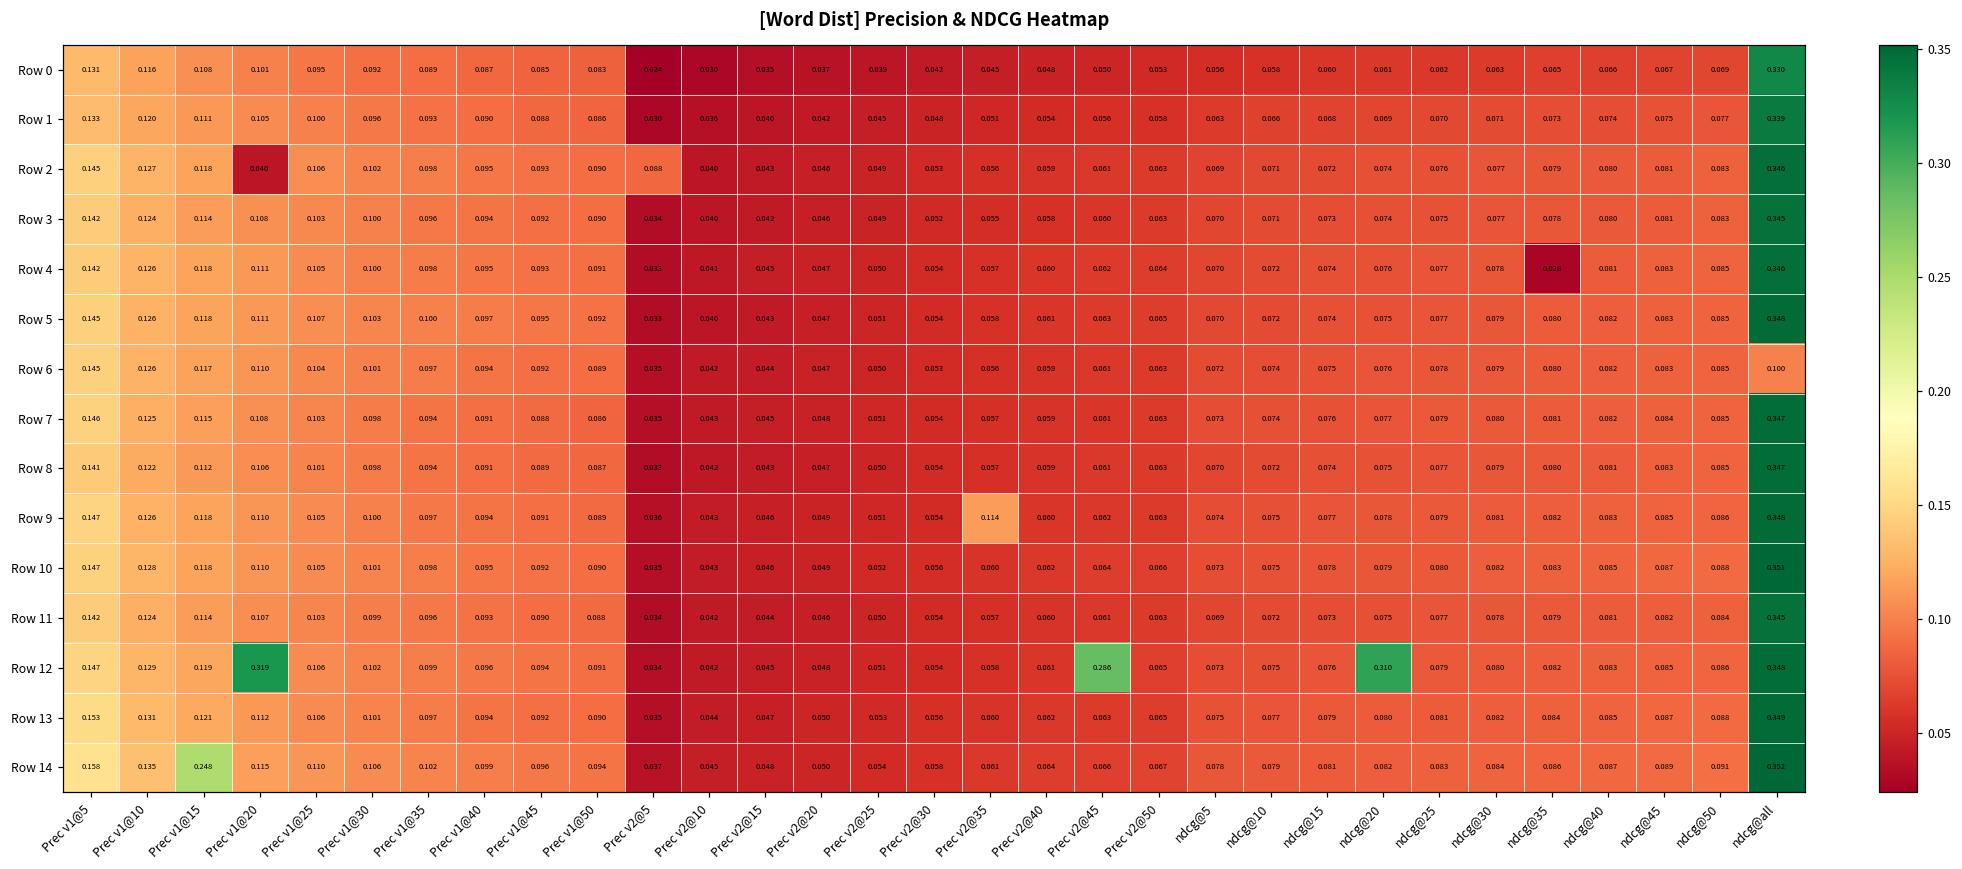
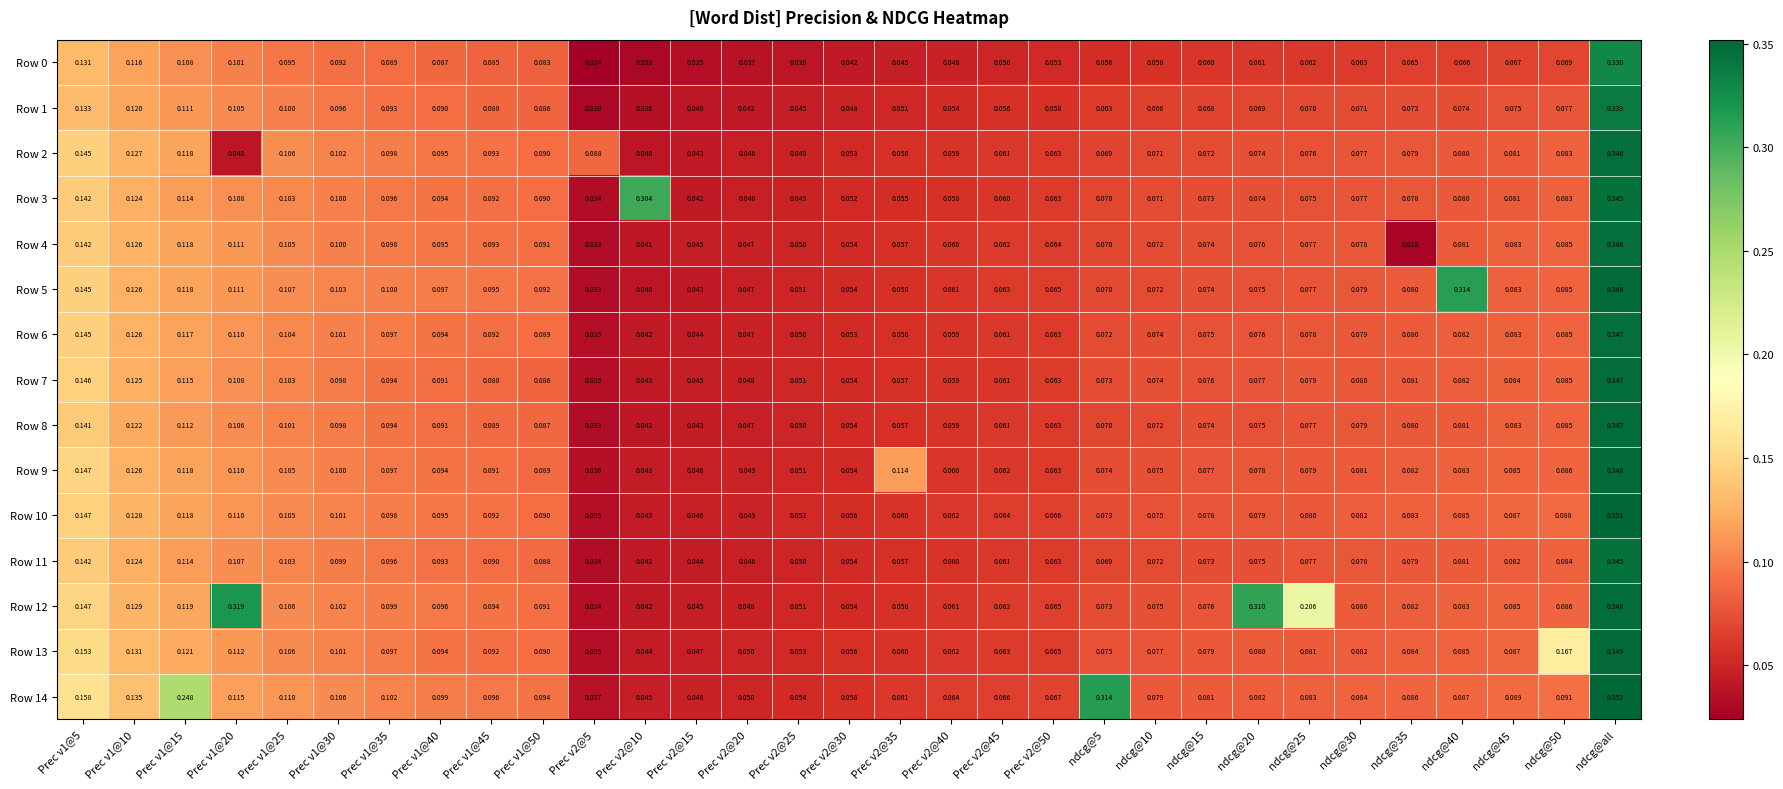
Row 3, Prec v2@10: 0.040 -> 0.304
Row 5, ndcg@40: 0.082 -> 0.314
Row 6, ndcg@all: 0.100 -> 0.347
Row 12, Prec v2@45: 0.286 -> 0.063
Row 12, ndcg@25: 0.079 -> 0.206
Row 13, ndcg@50: 0.088 -> 0.167
Row 14, ndcg@5: 0.078 -> 0.314
